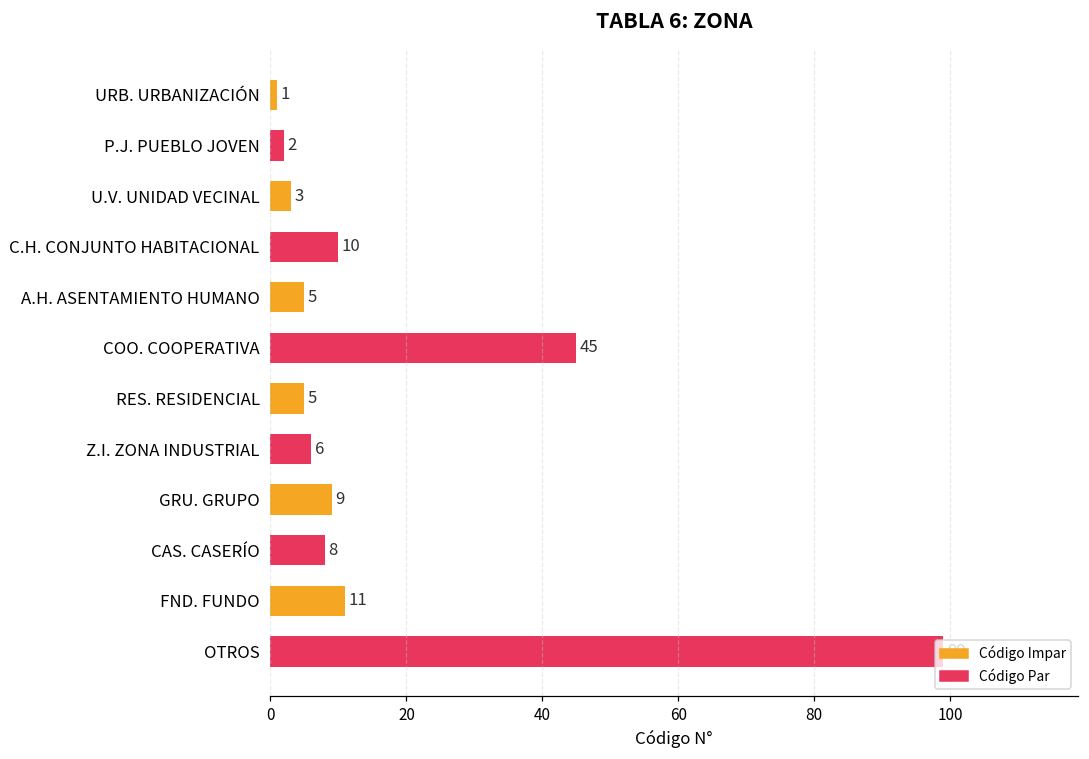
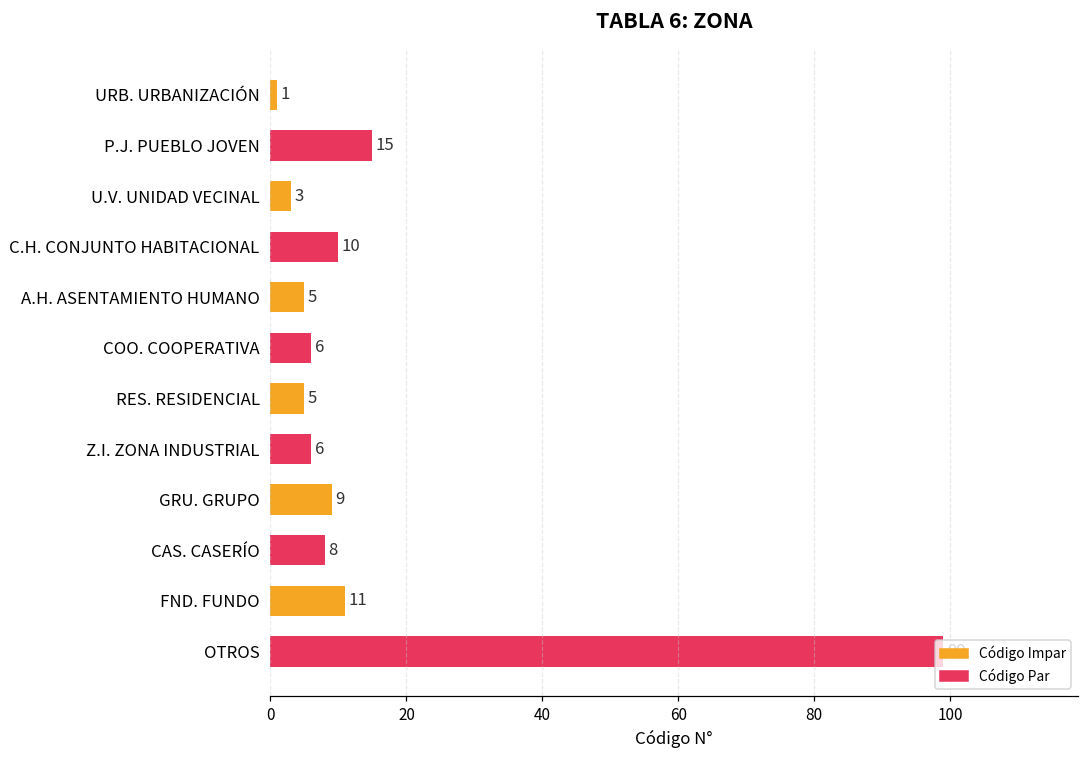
P.J. PUEBLO JOVEN: 2 -> 15
COO. COOPERATIVA: 45 -> 6
